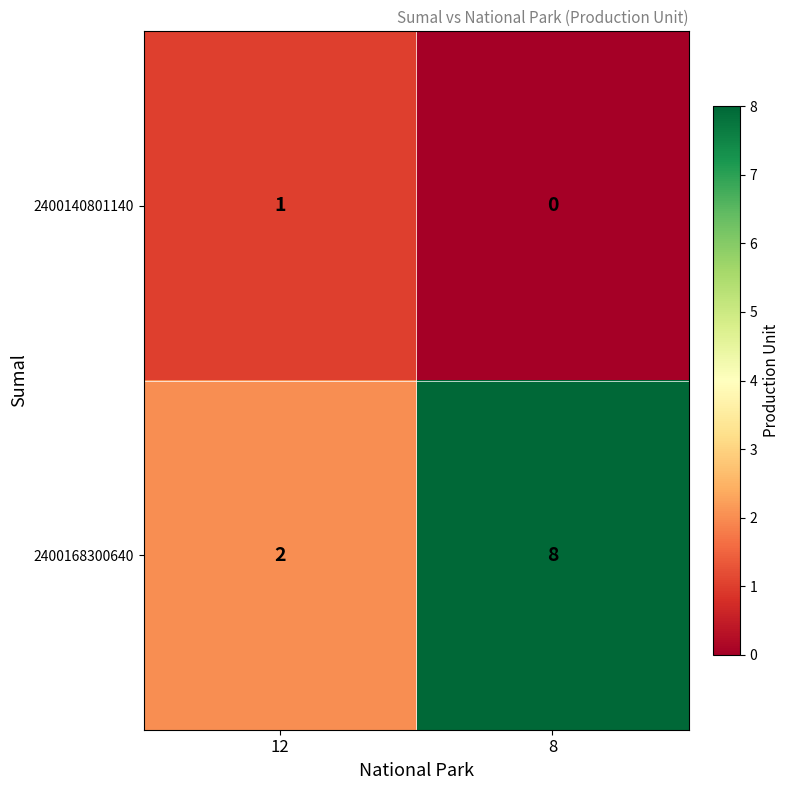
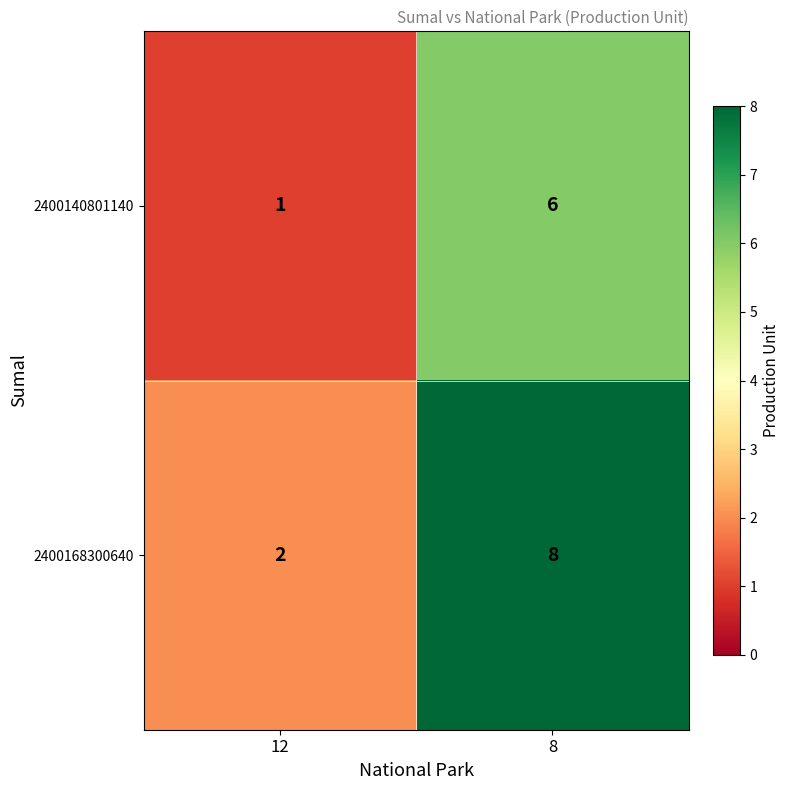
2400140801140, 8: 0 -> 6
